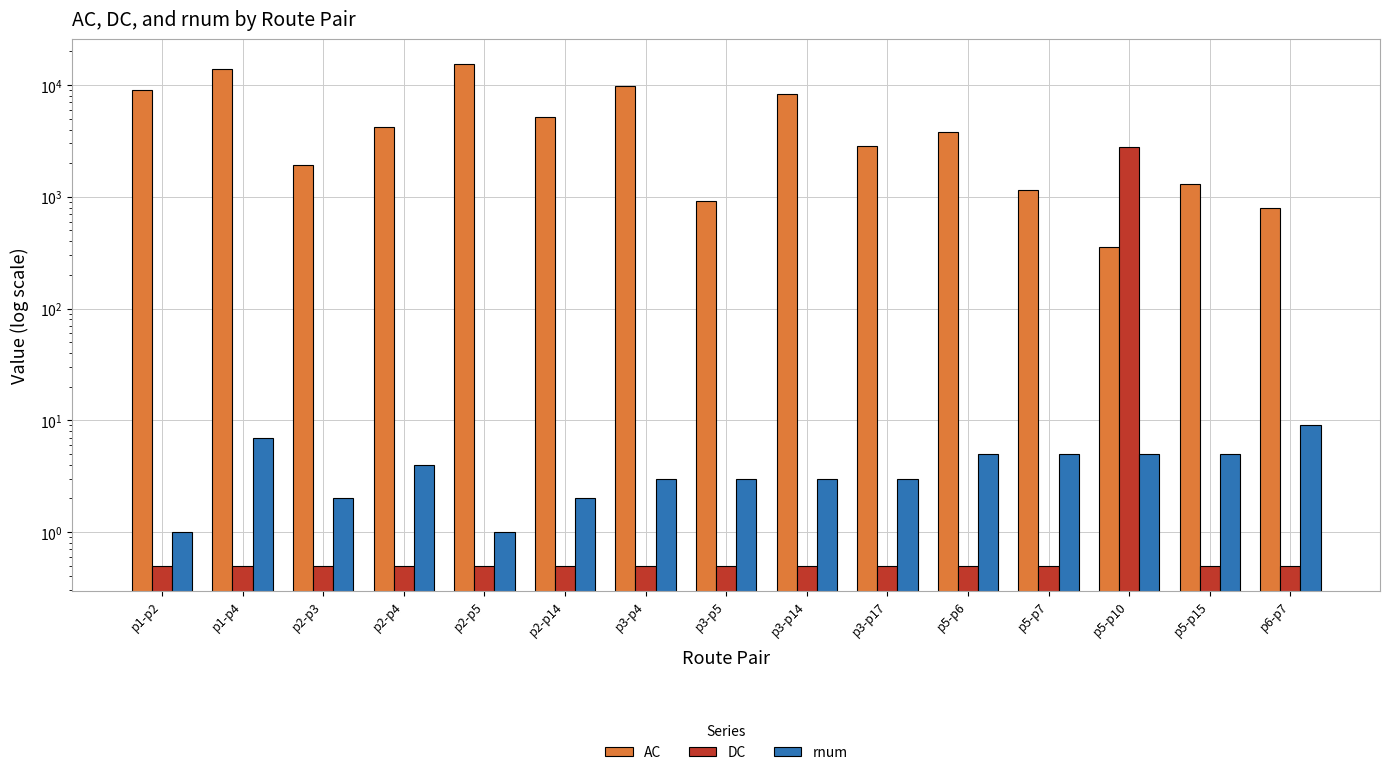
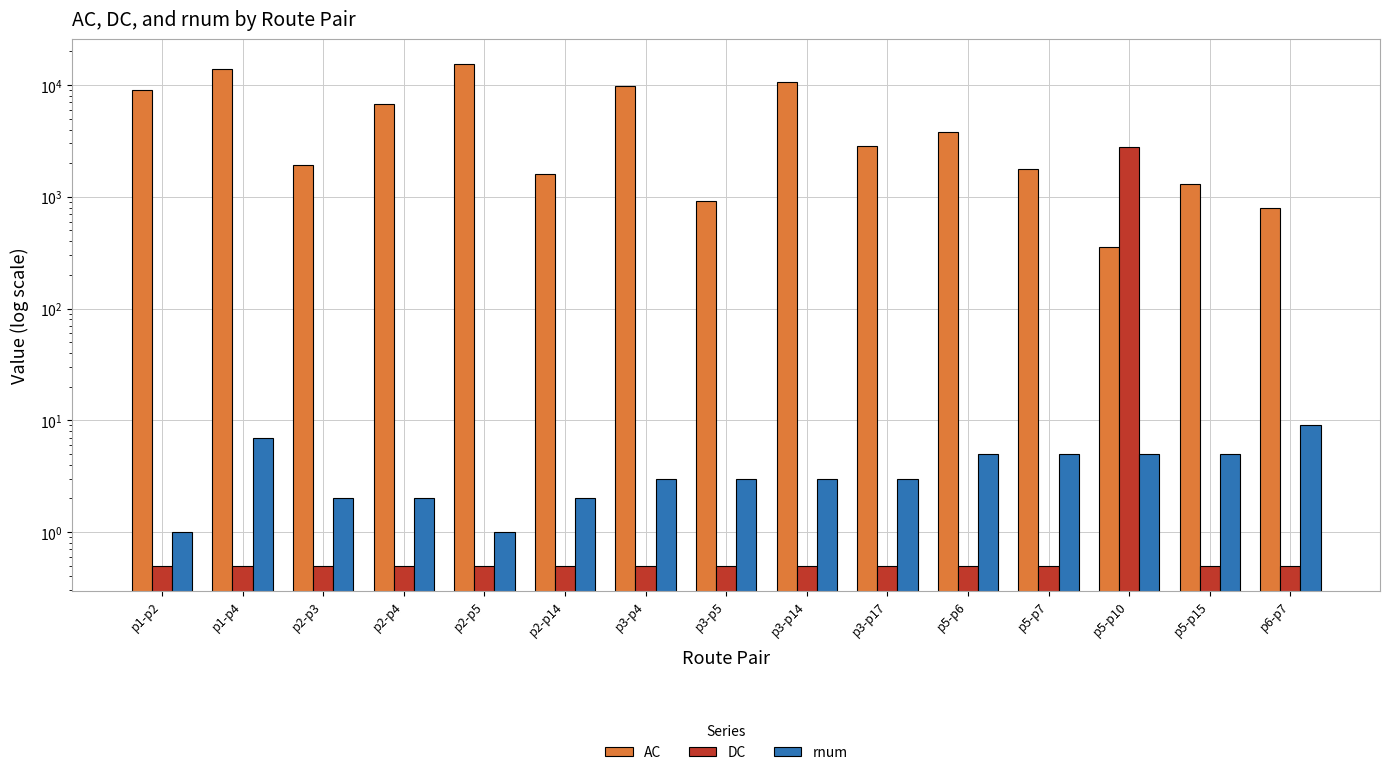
AC, p2-p4: 4300 -> 7000
rnum, p2-p4: 4 -> 2
AC, p2-p14: 5000 -> 1600
AC, p3-p14: 8000 -> 11000
AC, p5-p7: 1200 -> 1800
